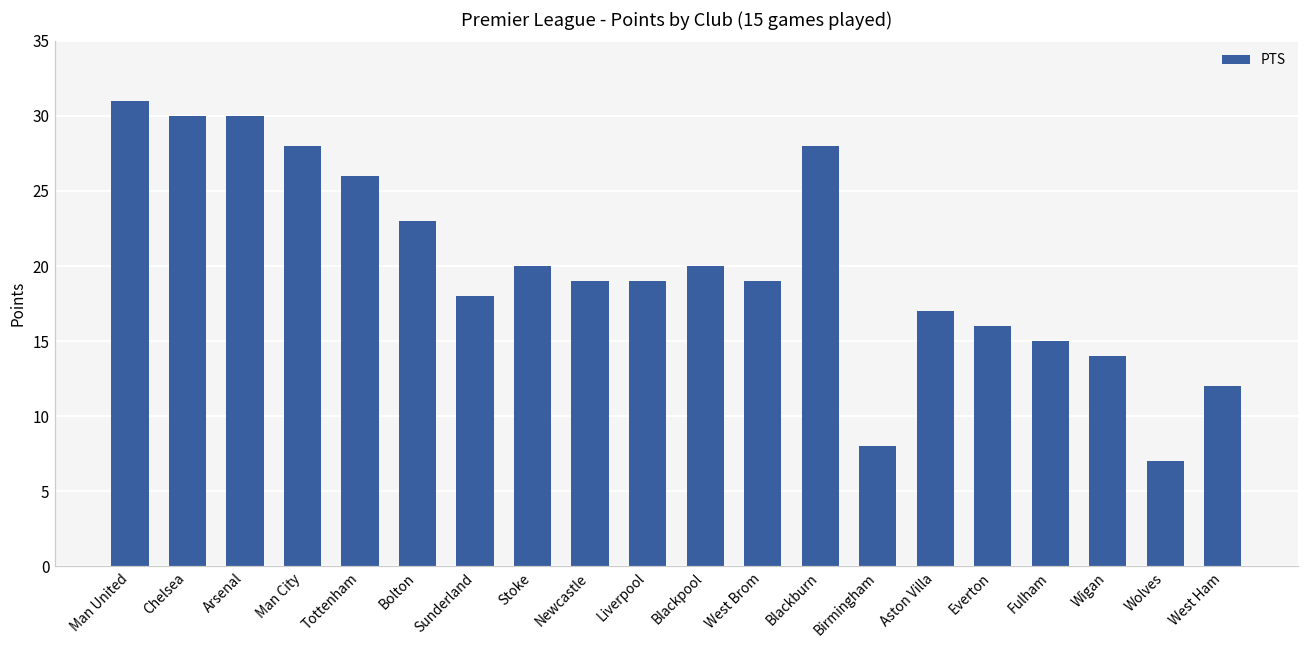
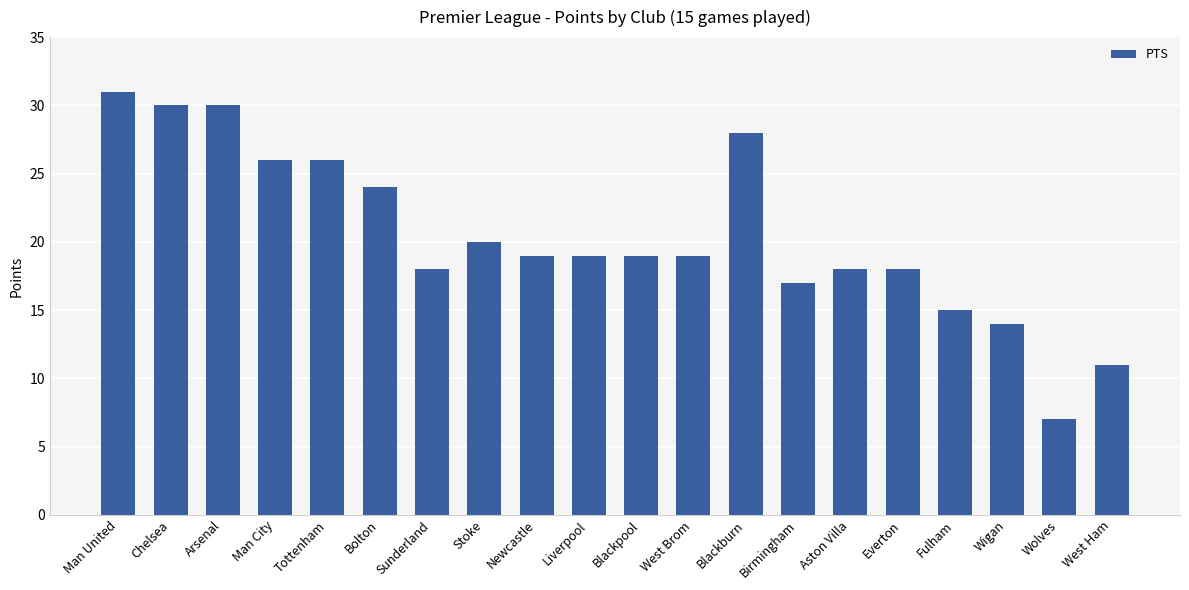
Man City: 28 -> 26
Bolton: 23 -> 24
Blackpool: 20 -> 19
Birmingham: 8 -> 17
Aston Villa: 17 -> 18
Everton: 16 -> 18
West Ham: 12 -> 11
